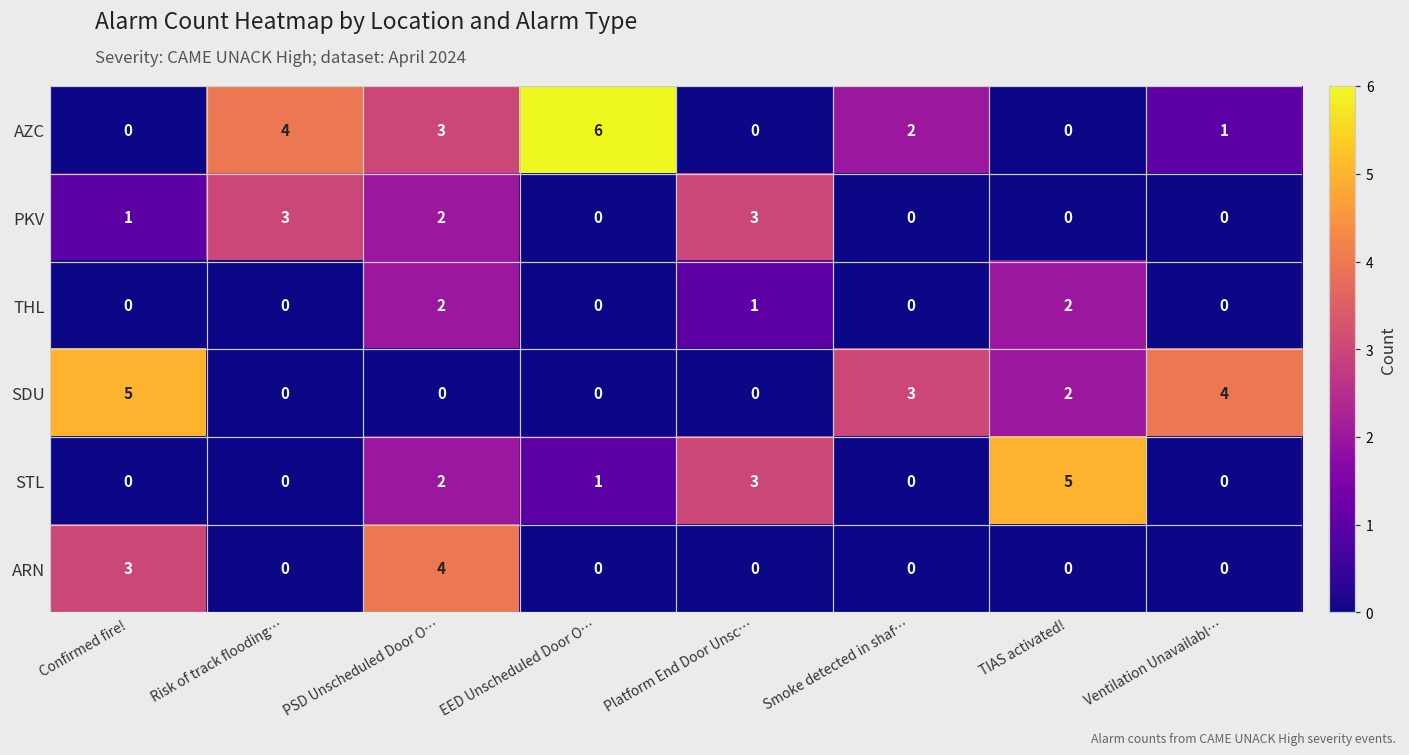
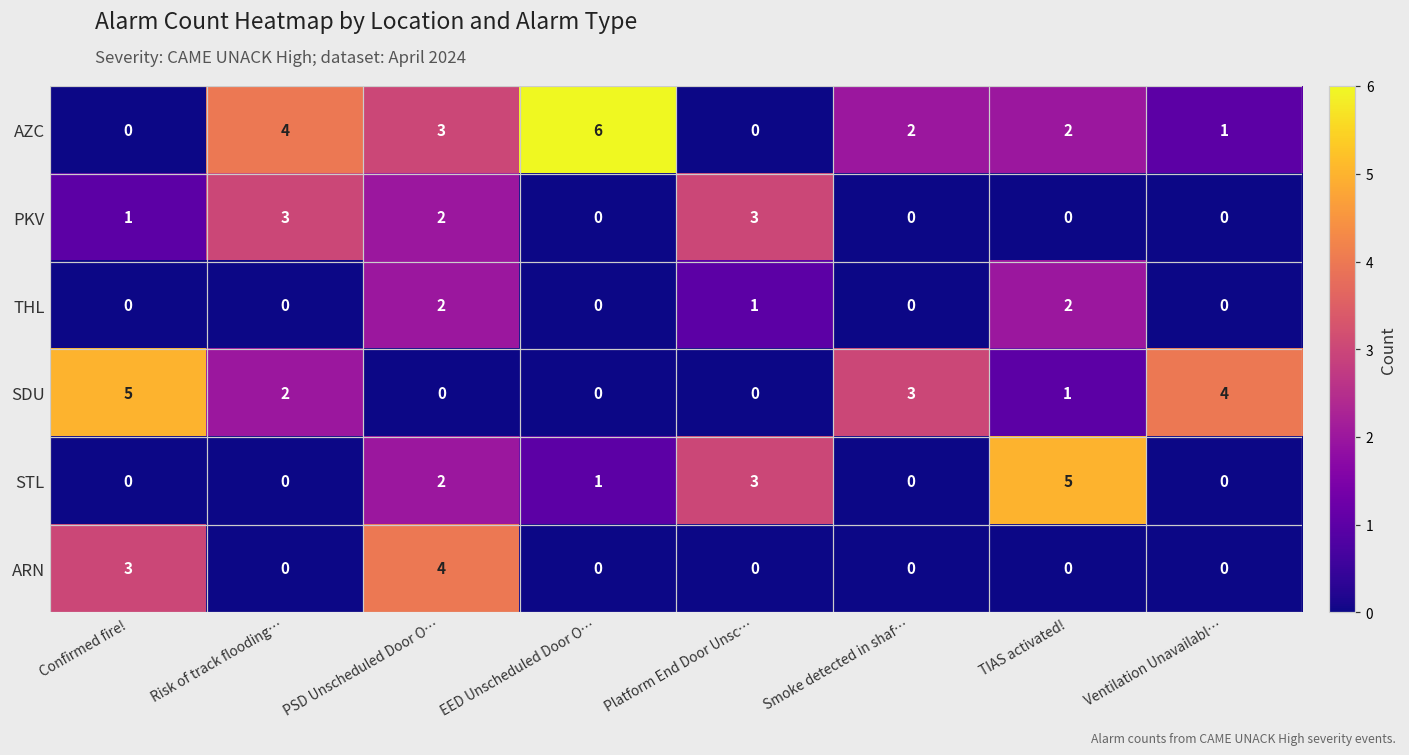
AZC, TIAS activated!: 0 -> 2
SDU, Risk of track flooding…: 0 -> 2
SDU, TIAS activated!: 2 -> 1
